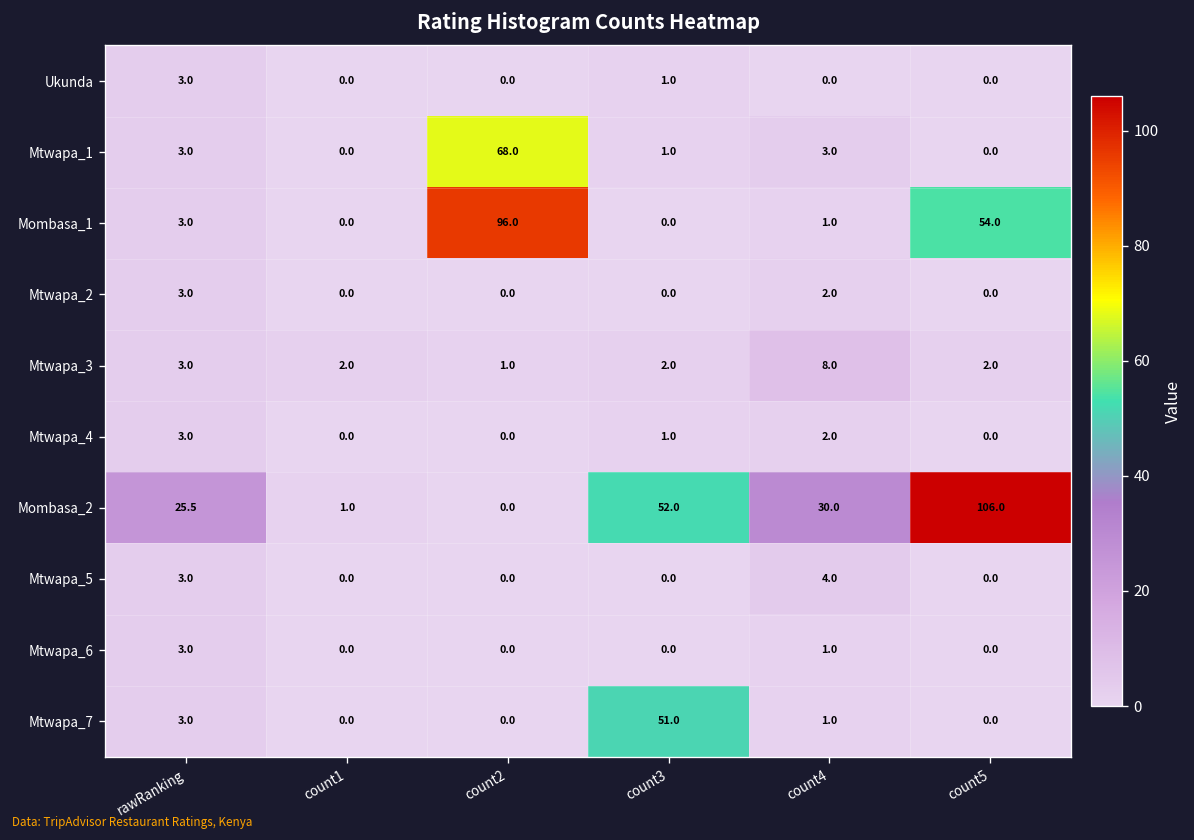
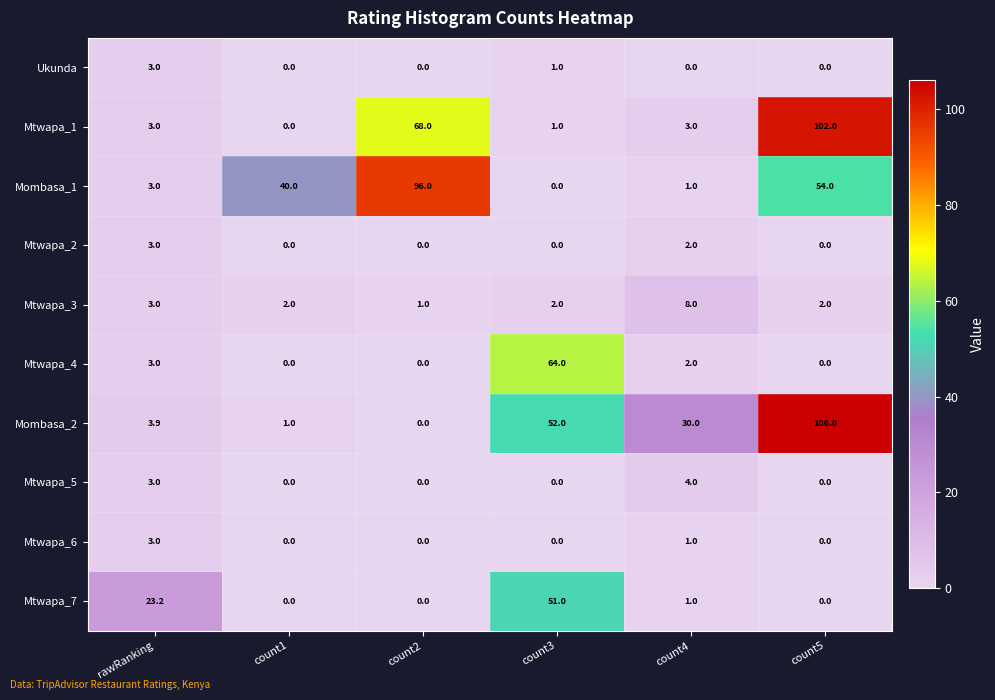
Mtwapa_1, count5: 0.0 -> 102.0
Mombasa_1, count1: 0.0 -> 40.0
Mtwapa_4, count3: 1.0 -> 64.0
Mombasa_2, rawRanking: 25.5 -> 3.9
Mtwapa_7, rawRanking: 3.0 -> 23.2
